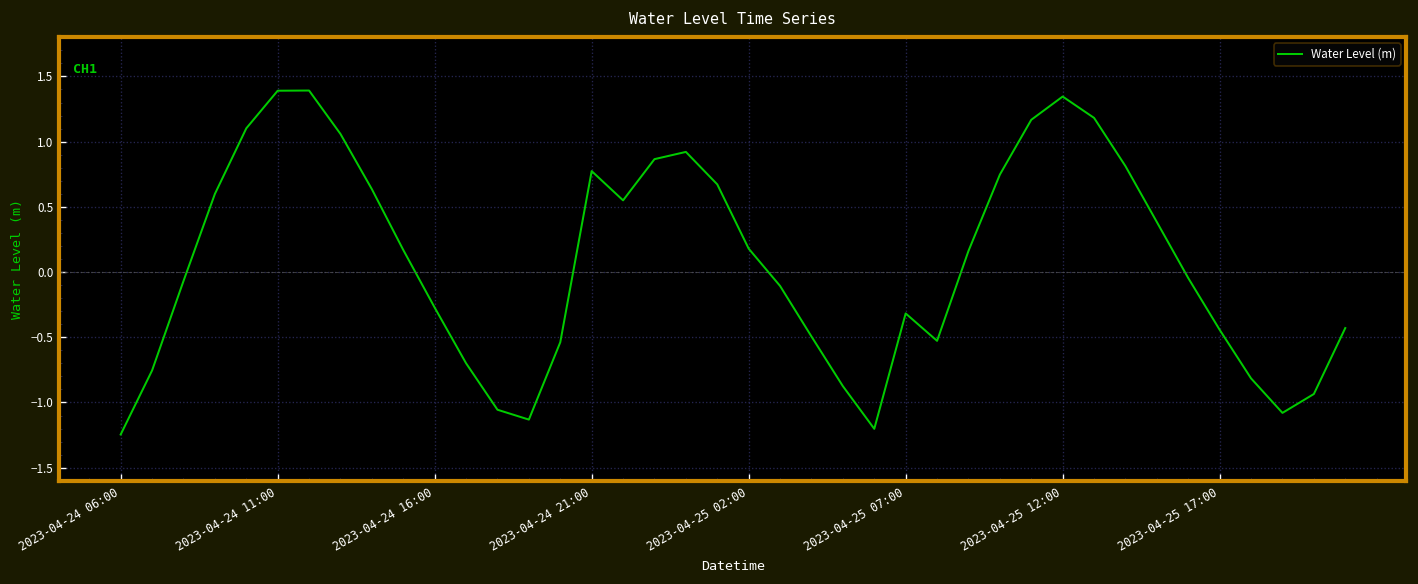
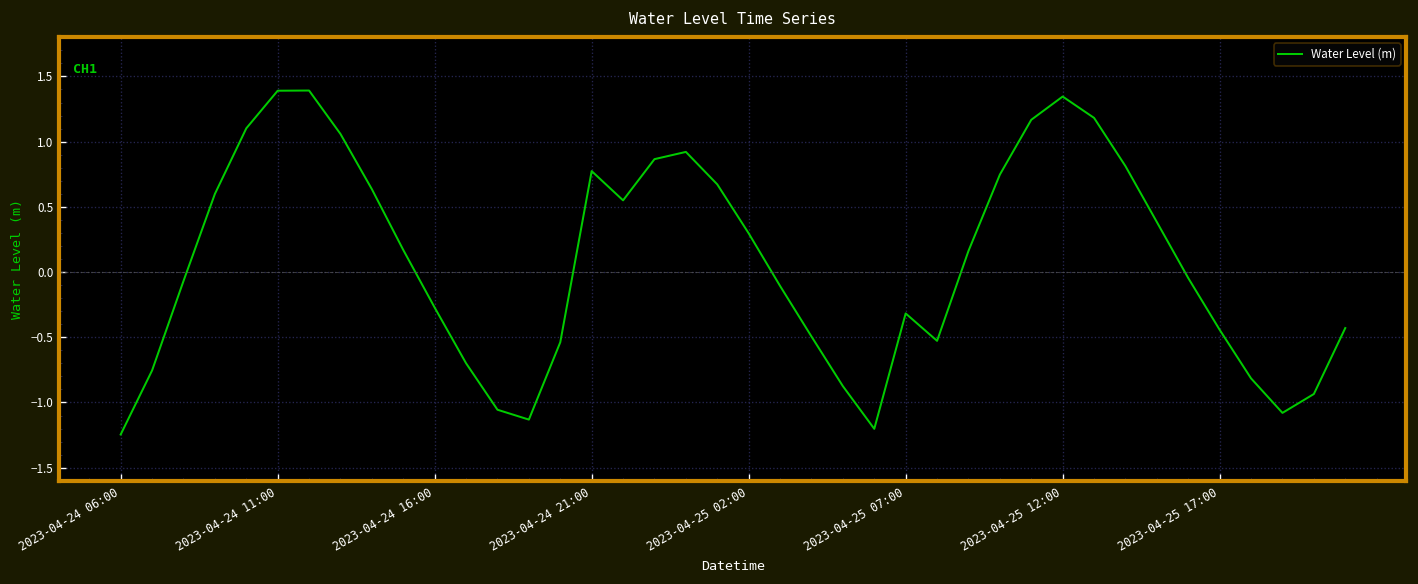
2023-04-25 02:00: 0.18 -> 0.30
